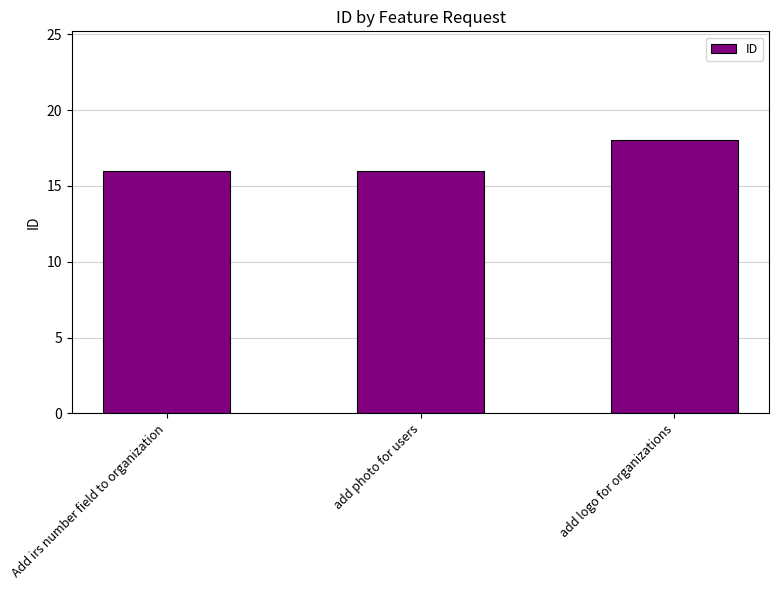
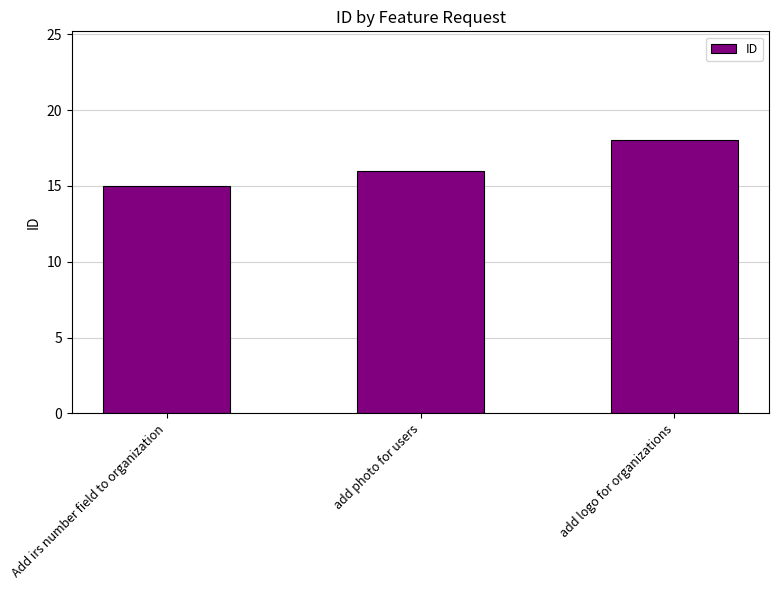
Add irs number field to organization: 16 -> 15
